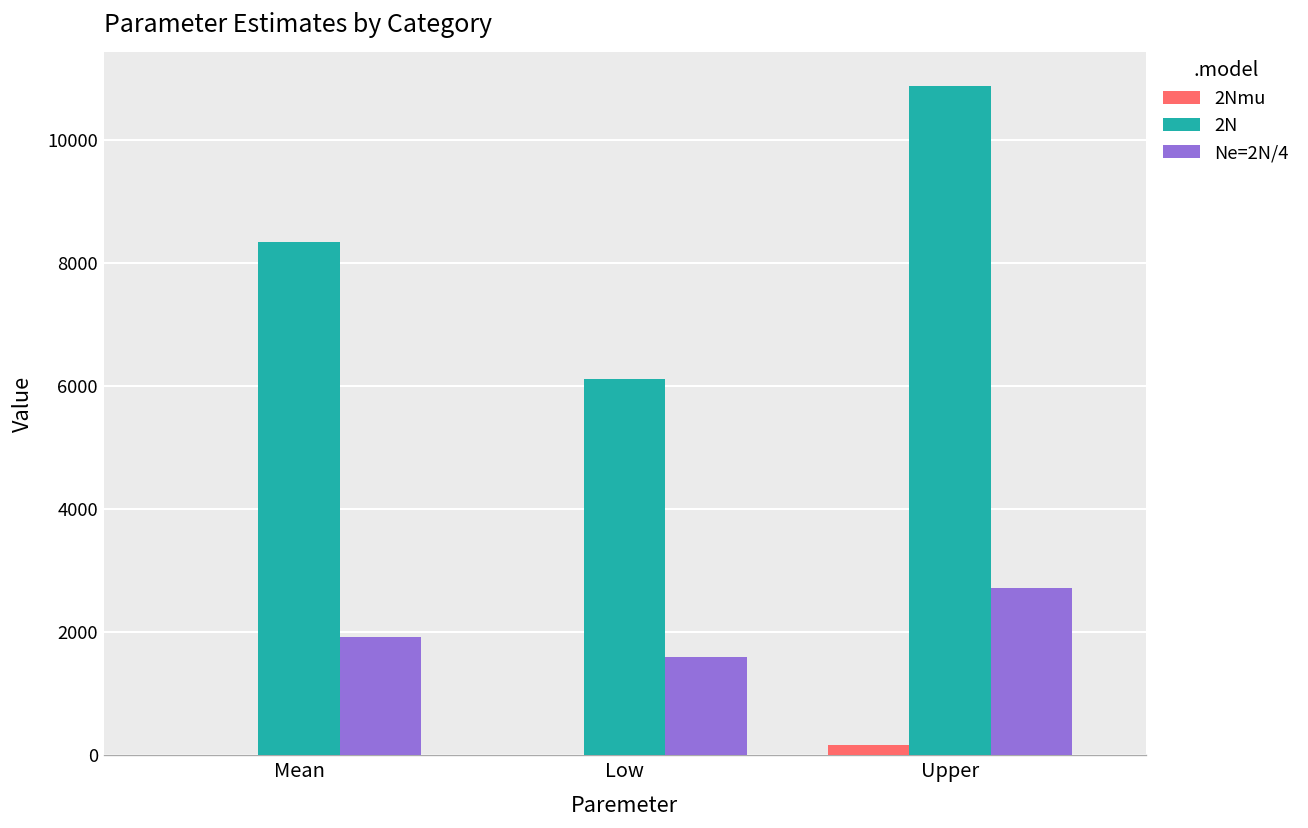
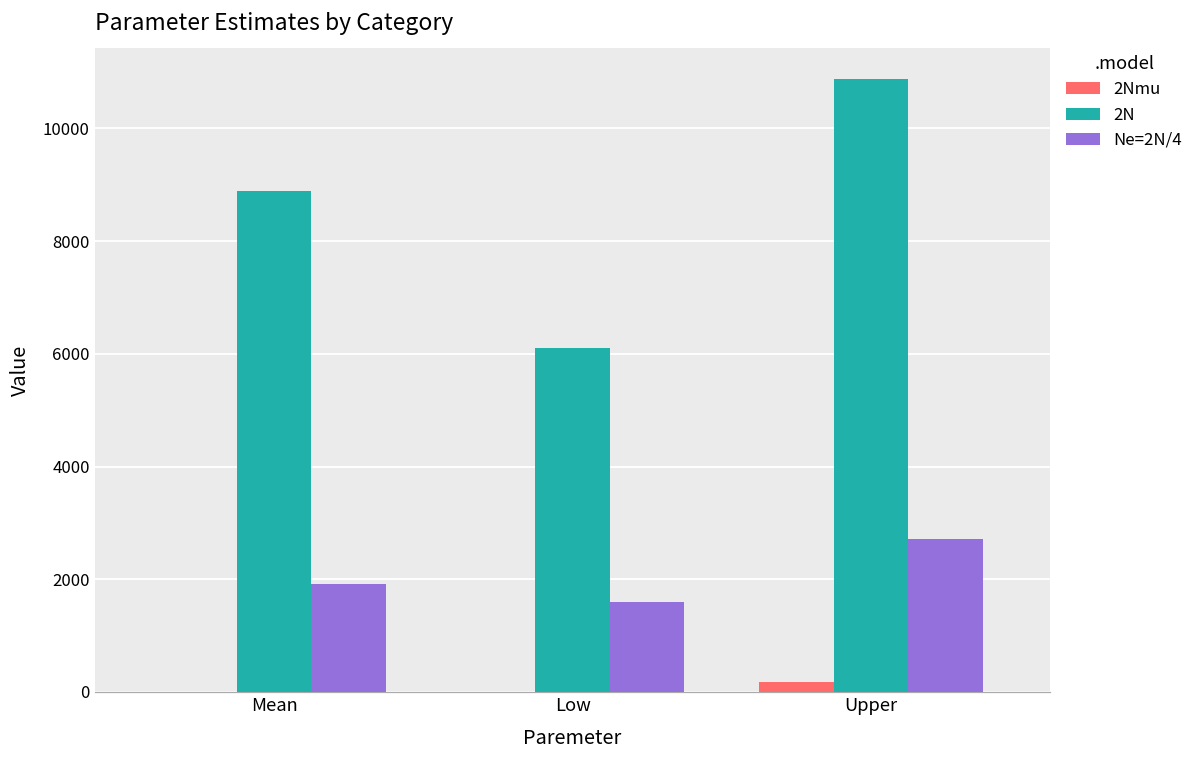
2N, Mean: 8300 -> 8900
